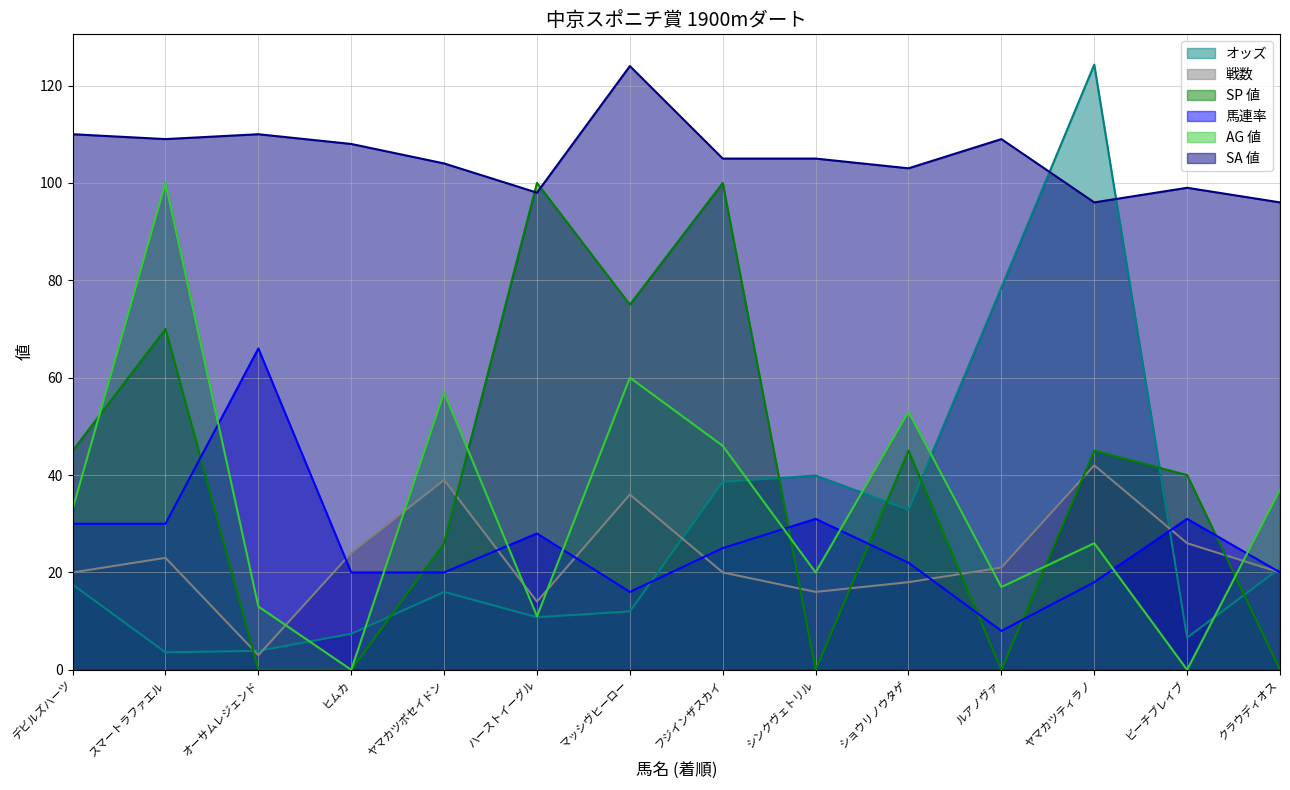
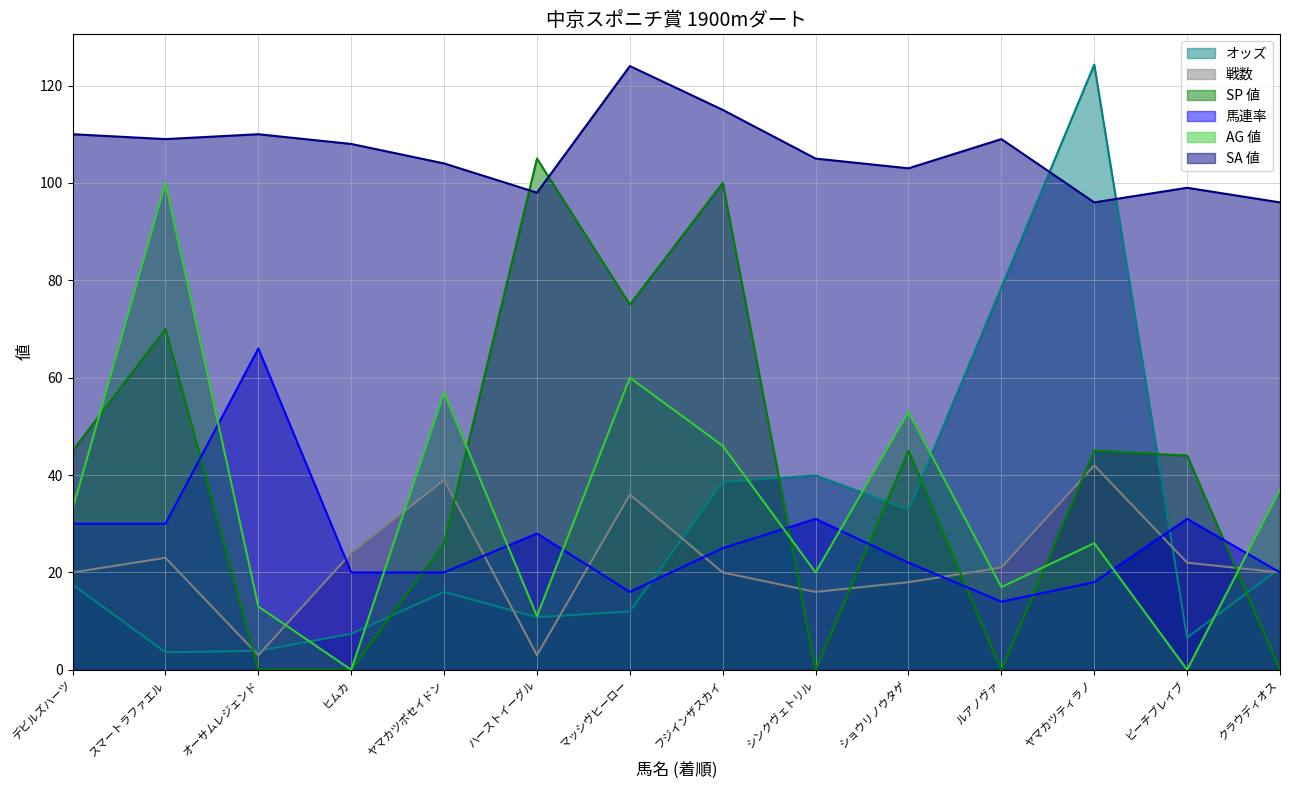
戦数, ハーストイーグル: 14 -> 3
SP 値, ハーストイーグル: 100 -> 105
SA 値, フジインザスカイ: 105 -> 115
馬連率, ルアノヴァ: 8 -> 14
戦数, ビーチブレイブ: 26 -> 22
SP 値, ビーチブレイブ: 40 -> 44
